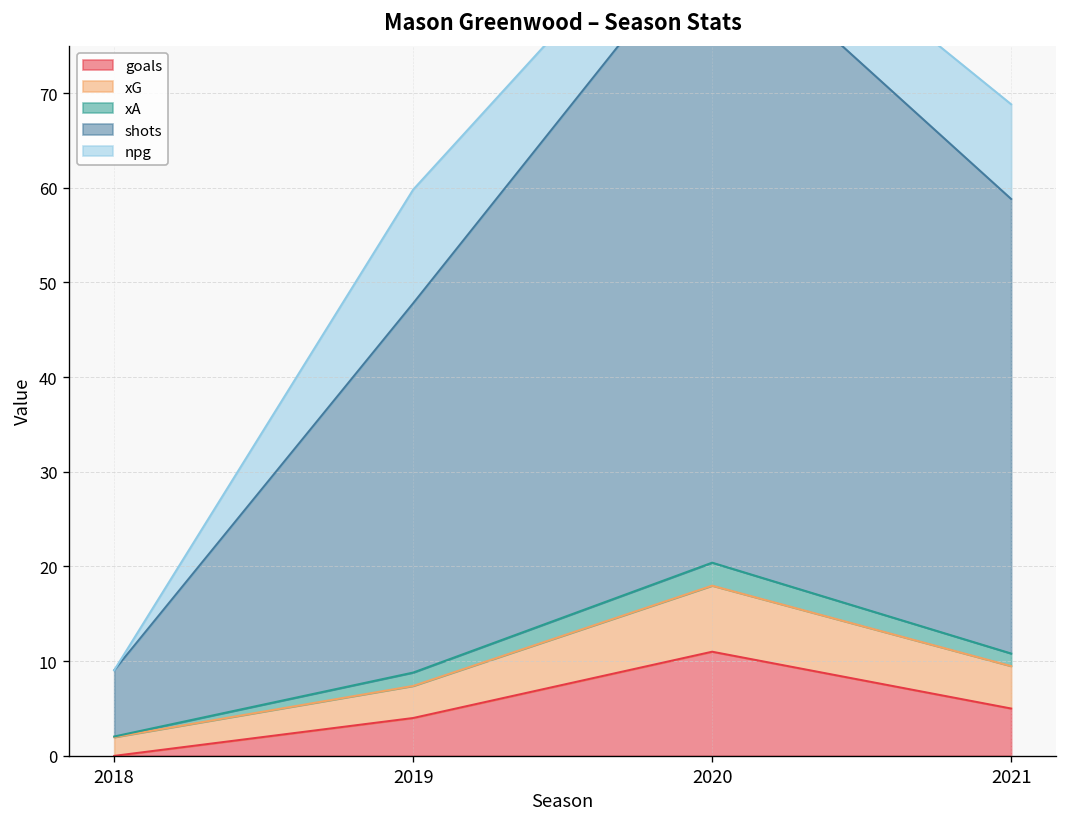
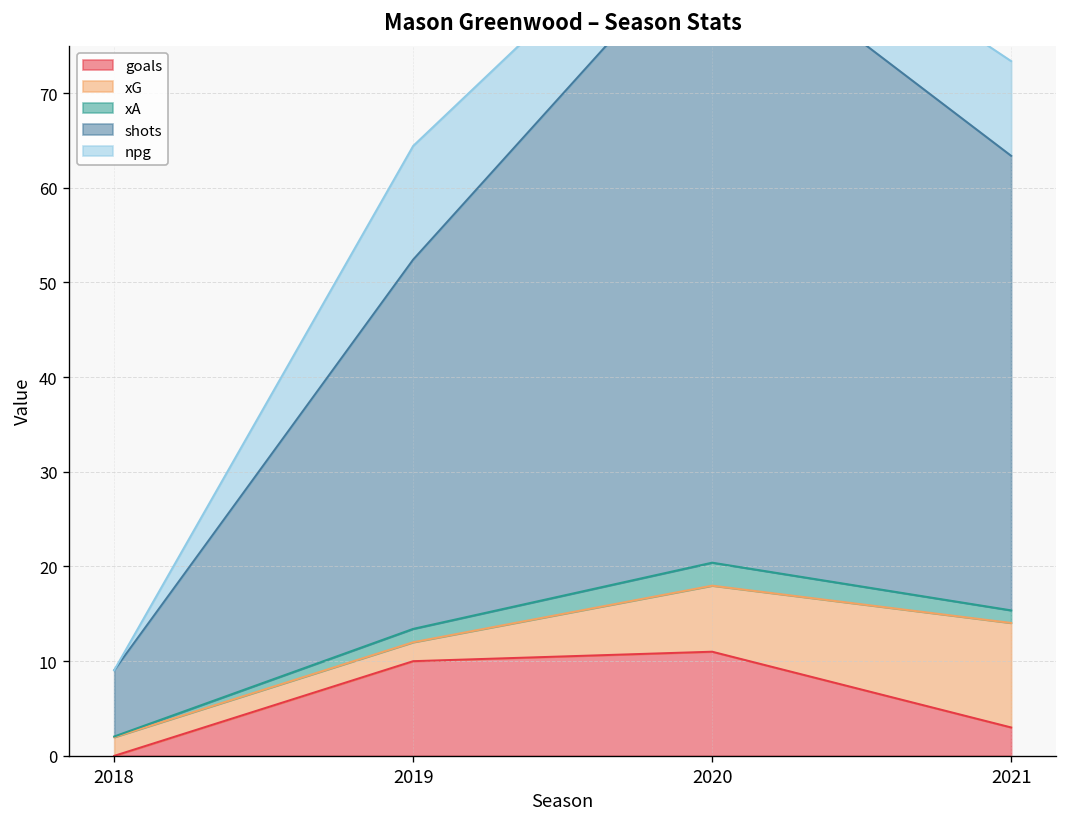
goals, 2019: 4 -> 10
xG, 2019: 3 -> 2
goals, 2021: 5 -> 3
xG, 2021: 4 -> 11
